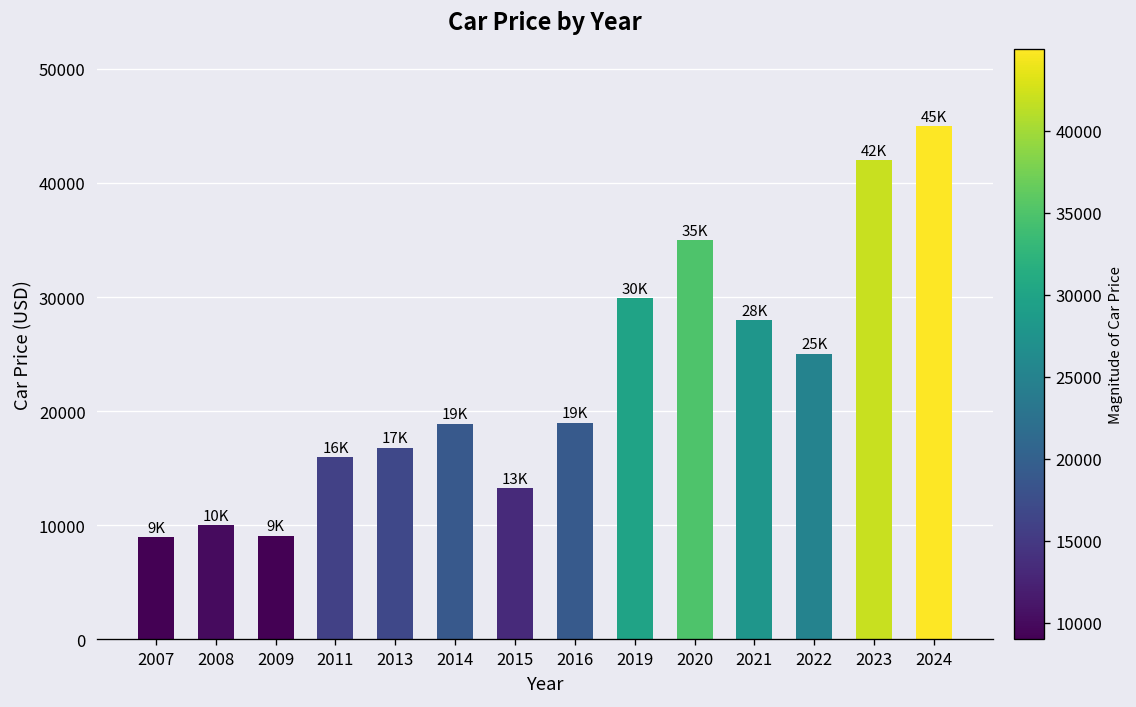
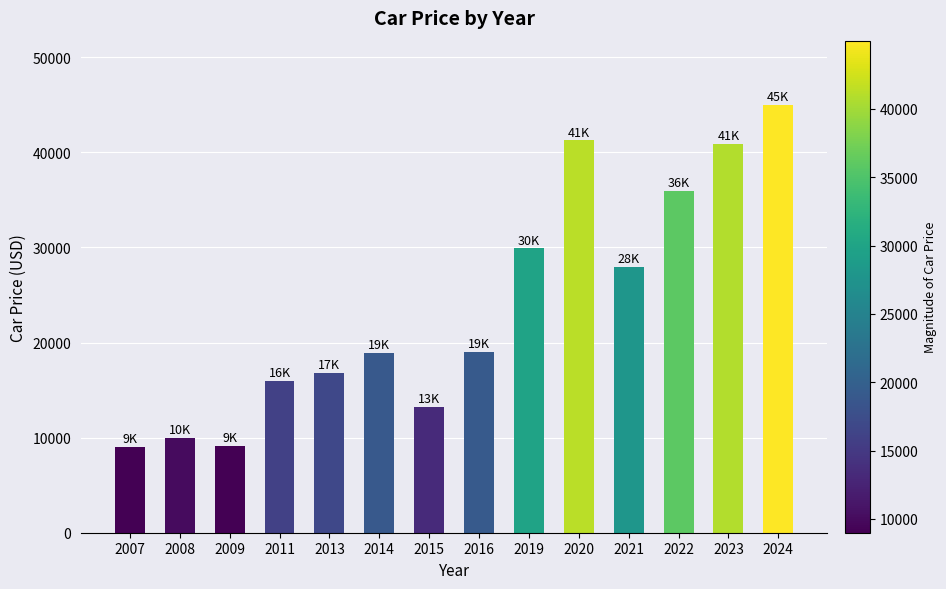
2020: 35K -> 41K
2022: 25K -> 36K
2023: 42K -> 41K
